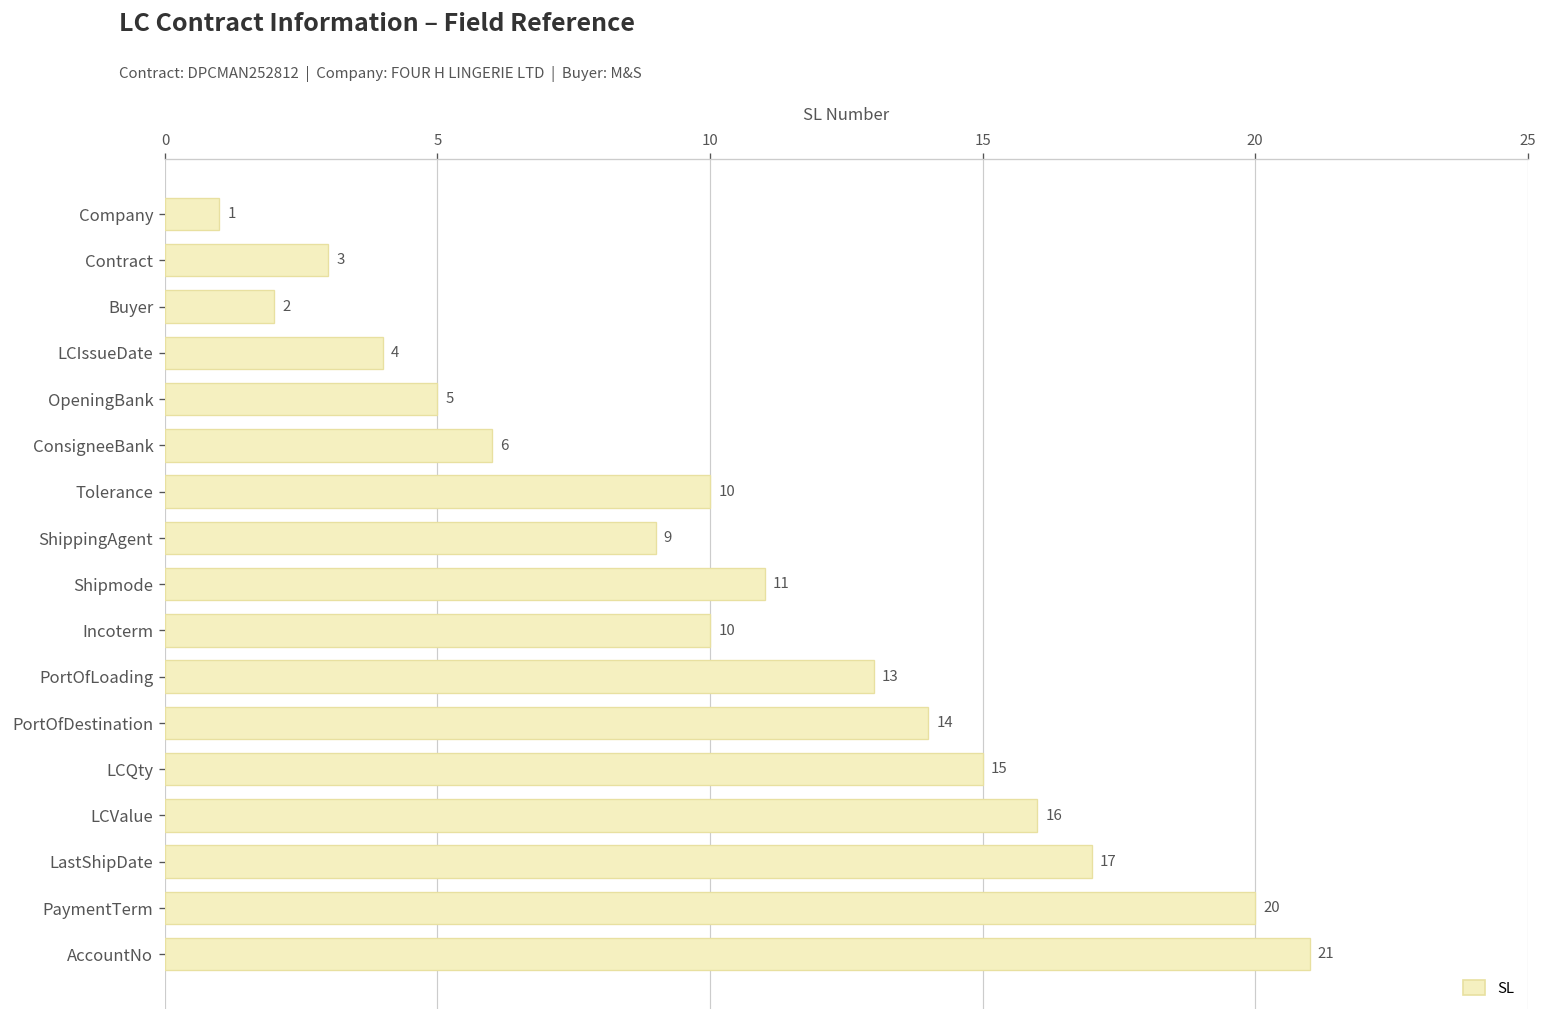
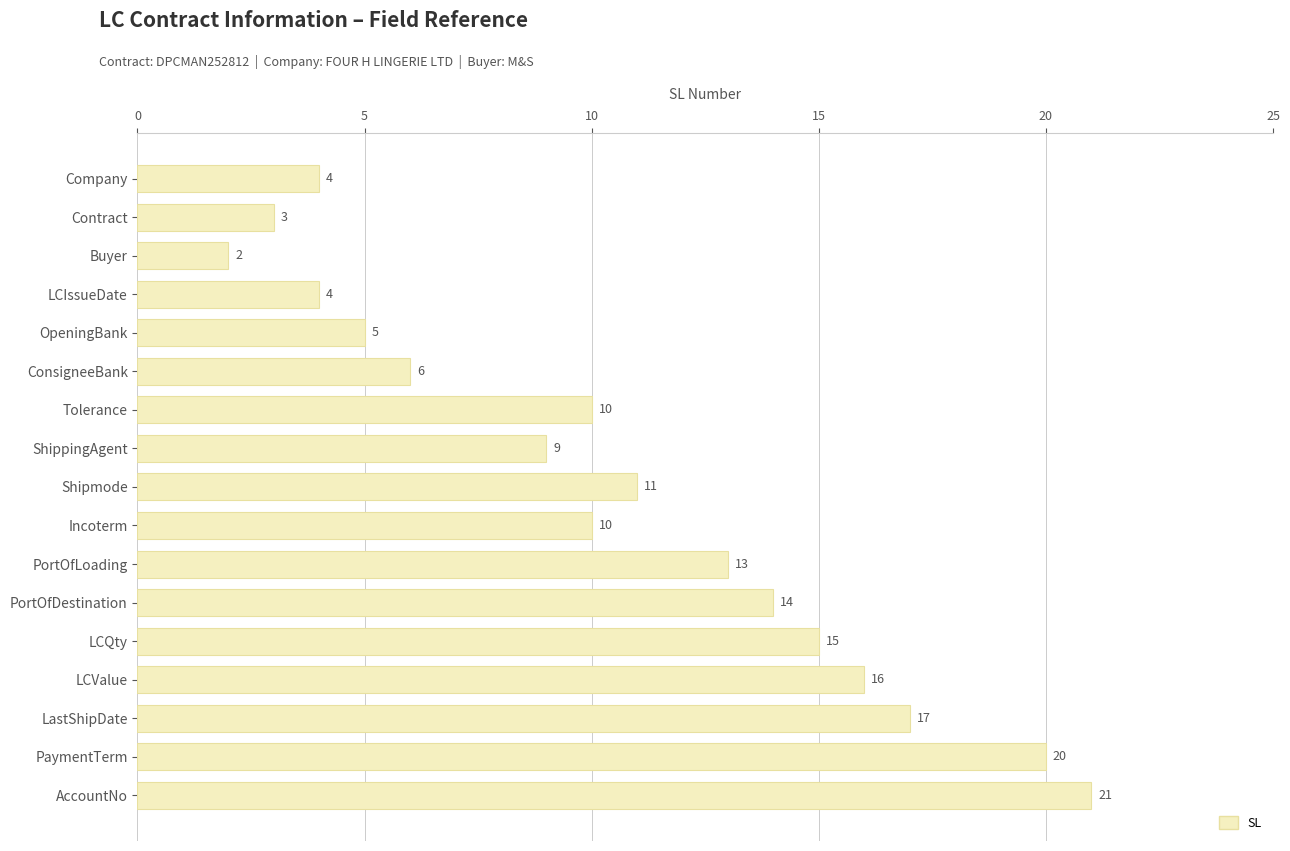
Company: 1 -> 4
